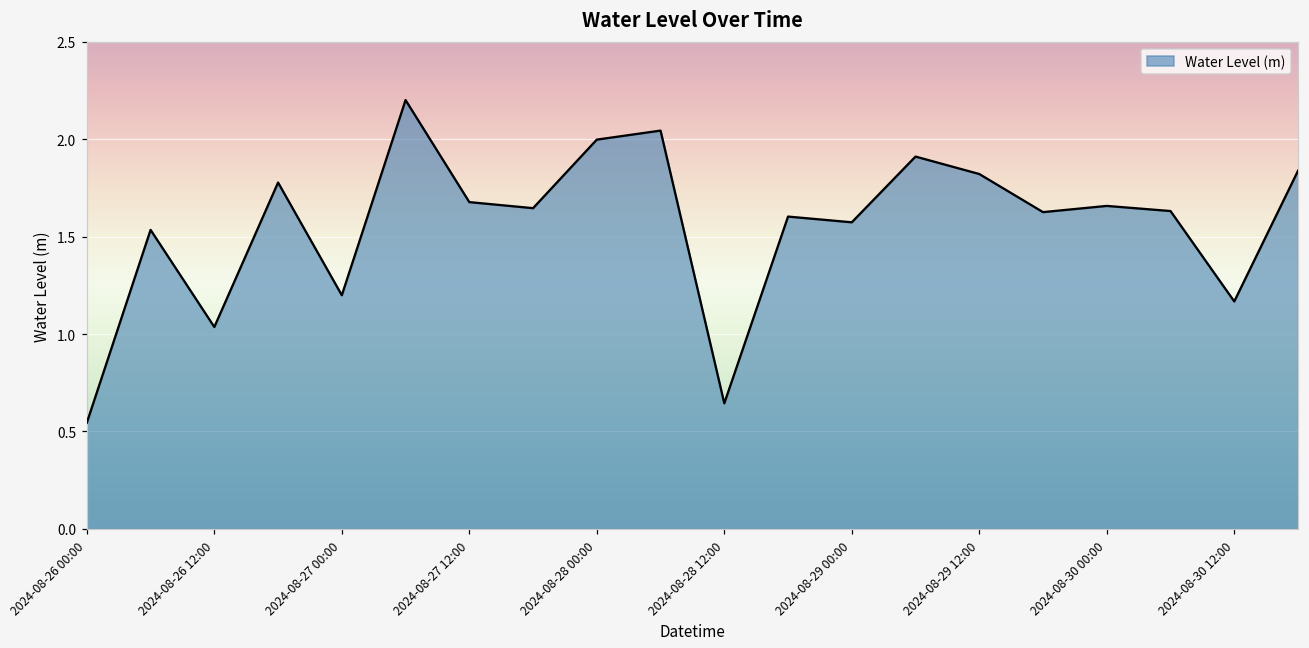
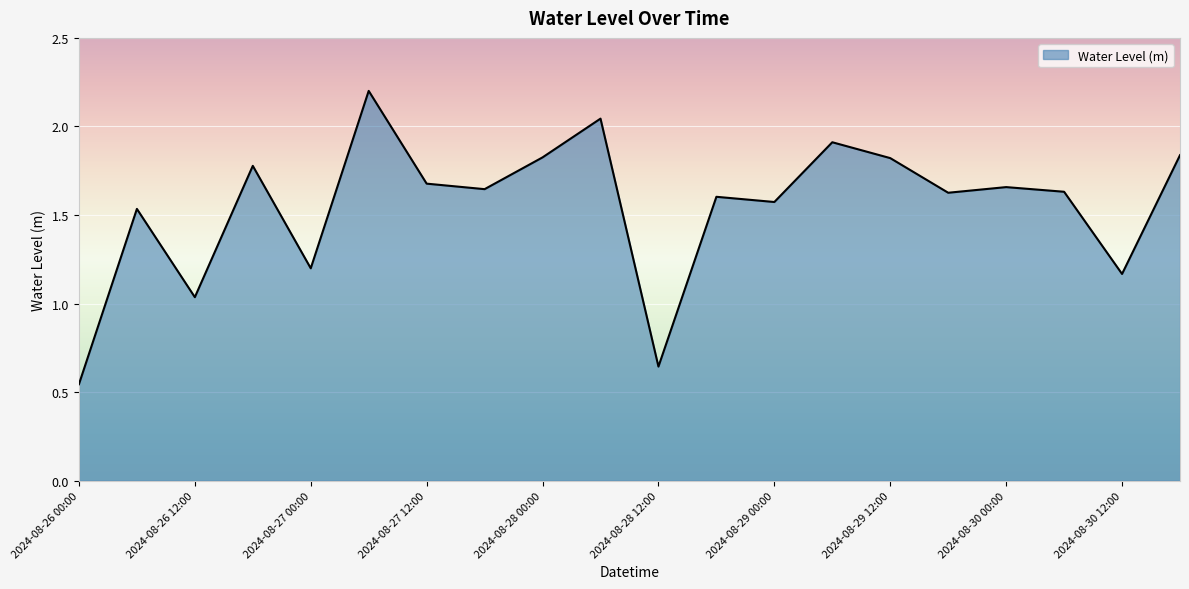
2024-08-28 00:00: 2.00 -> 1.83
